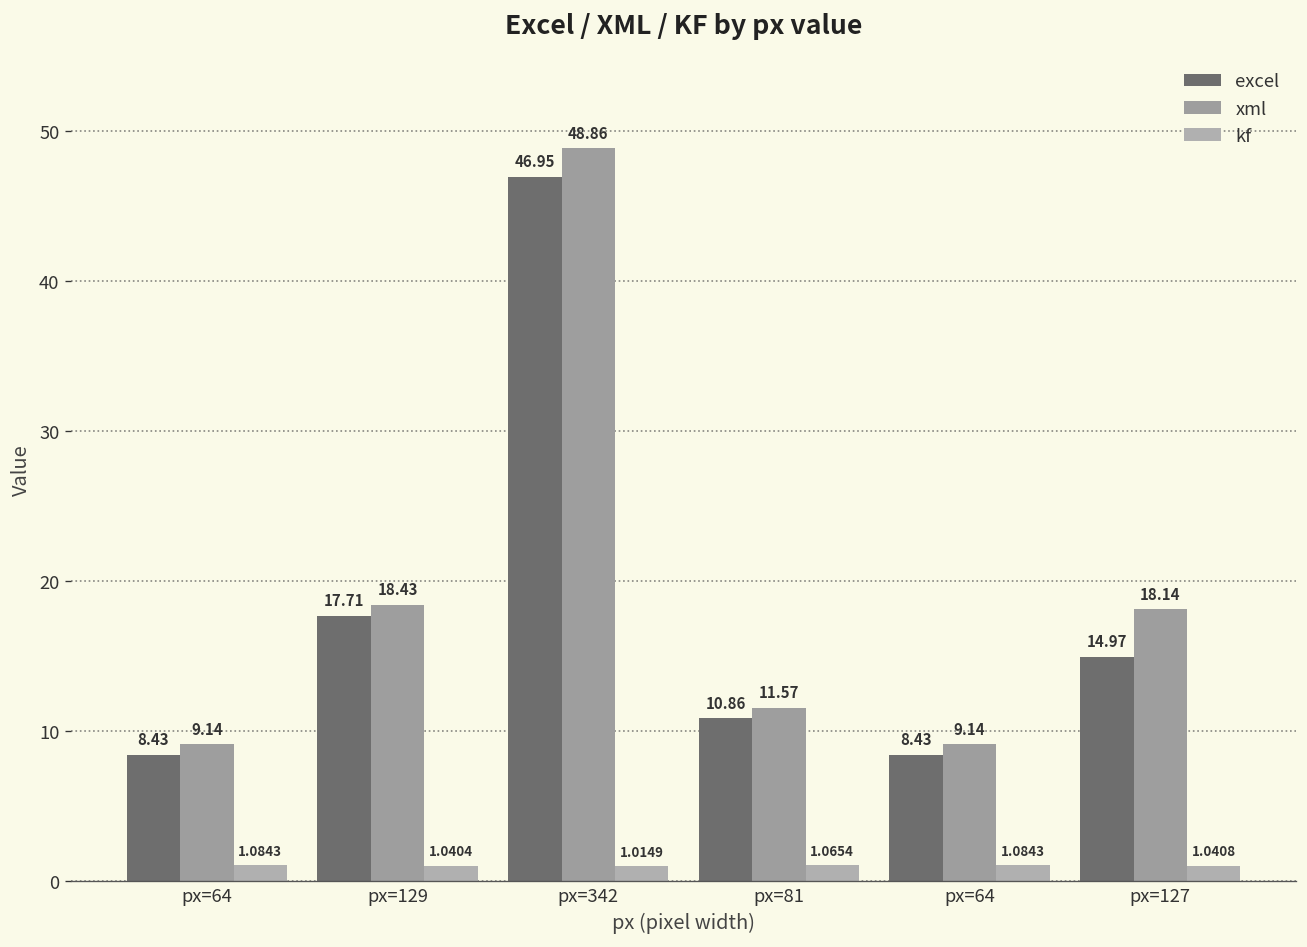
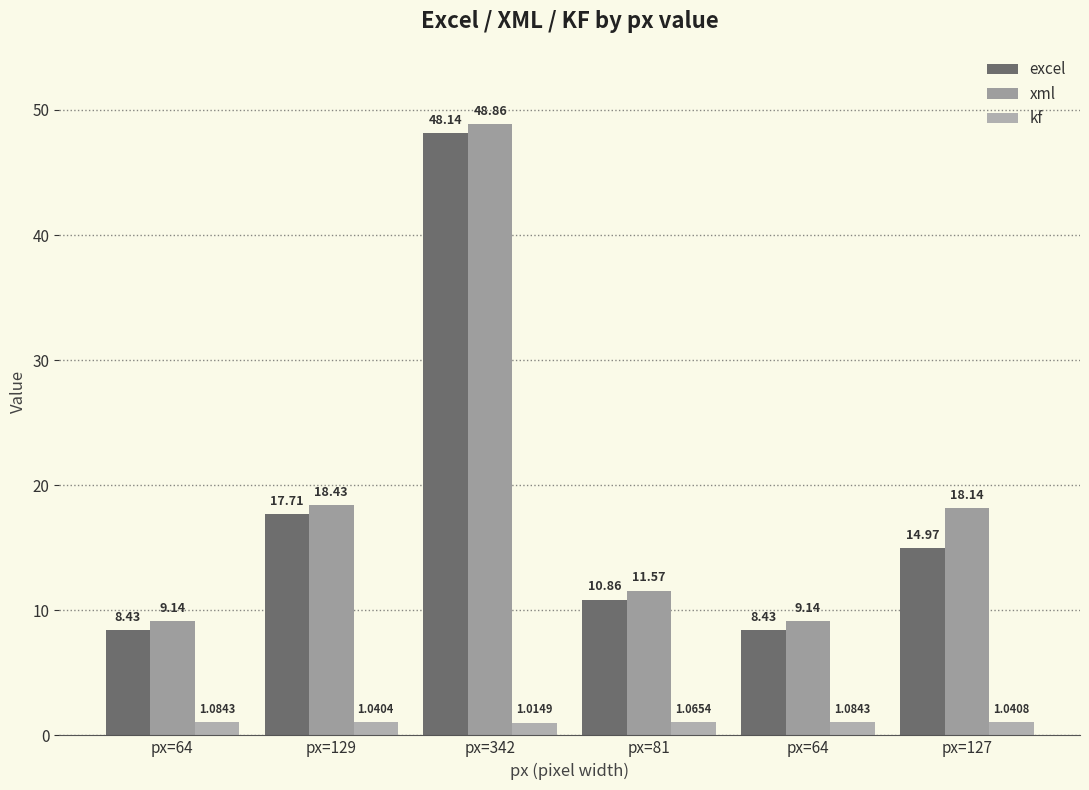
excel, px=342: 46.95 -> 48.14
